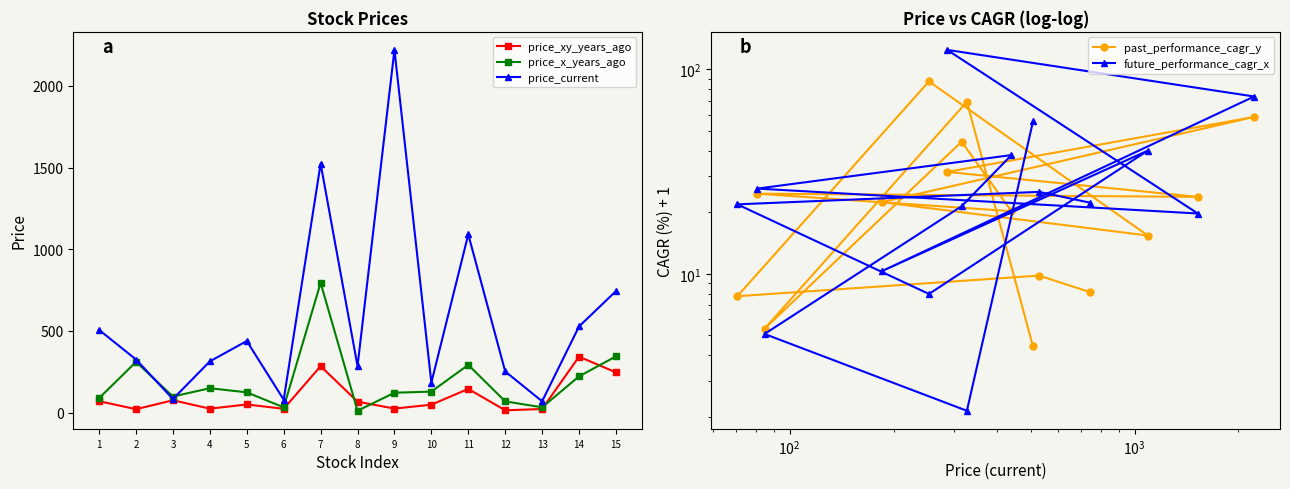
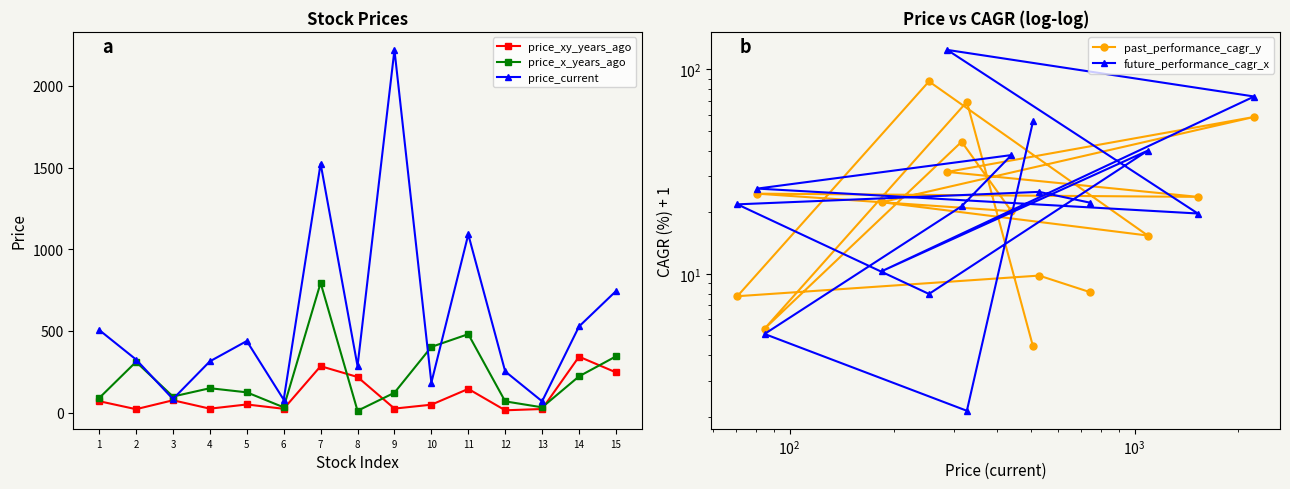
Stock Prices, price_xy_years_ago, 8: 70 -> 220
Stock Prices, price_x_years_ago, 10: 130 -> 400
Stock Prices, price_x_years_ago, 11: 290 -> 480
